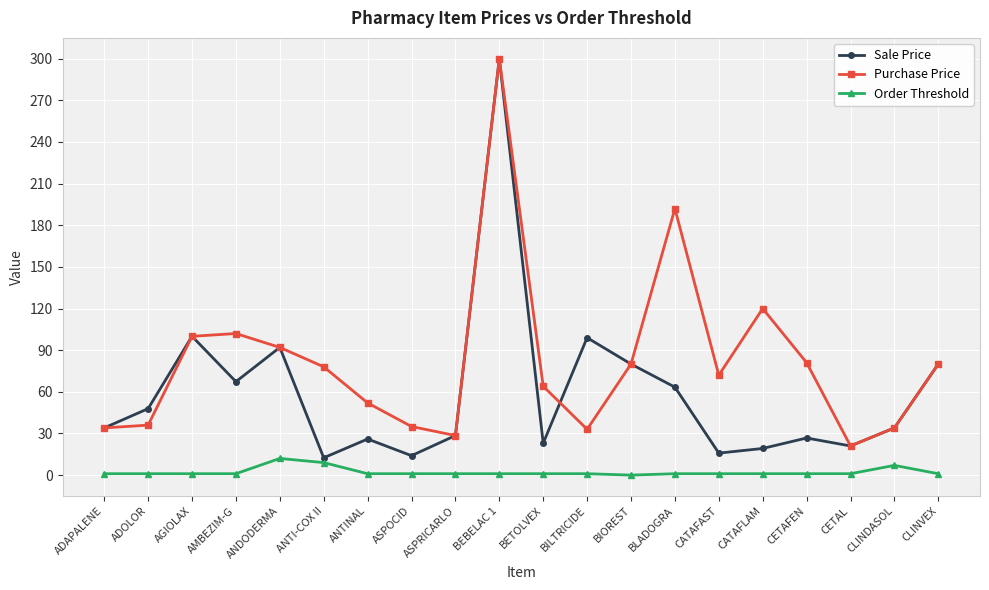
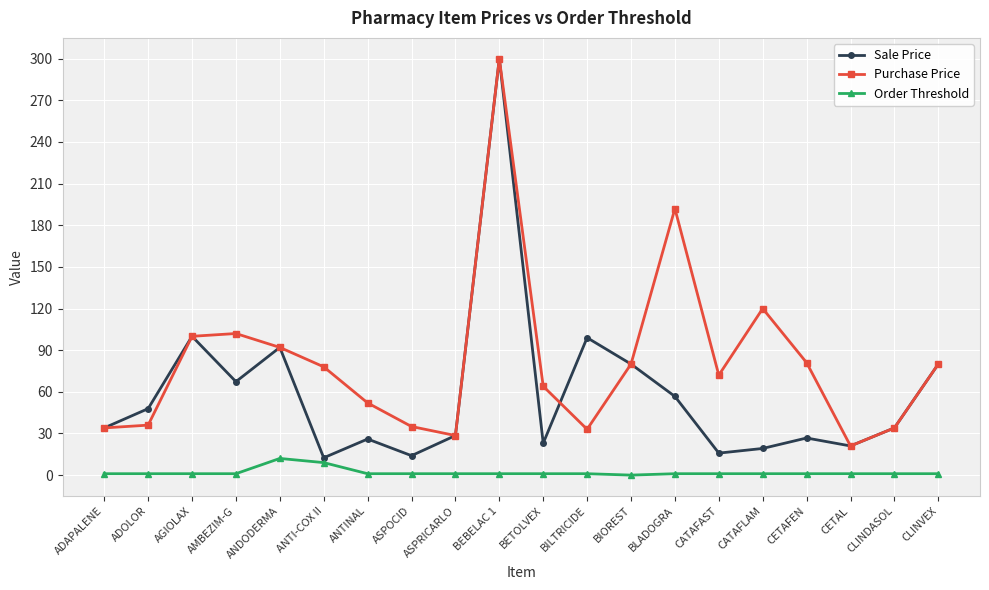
Sale Price, BLADOGRA: 63 -> 57
Order Threshold, CLINDASOL: 7 -> 1
